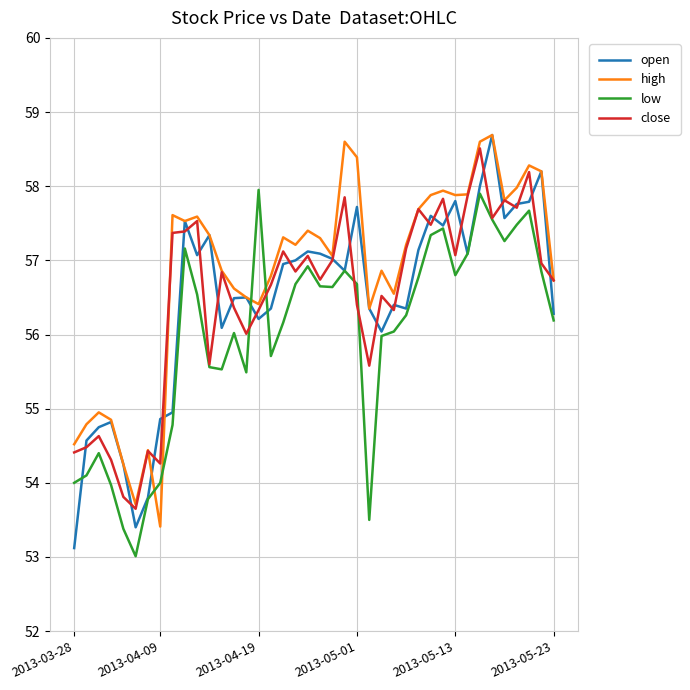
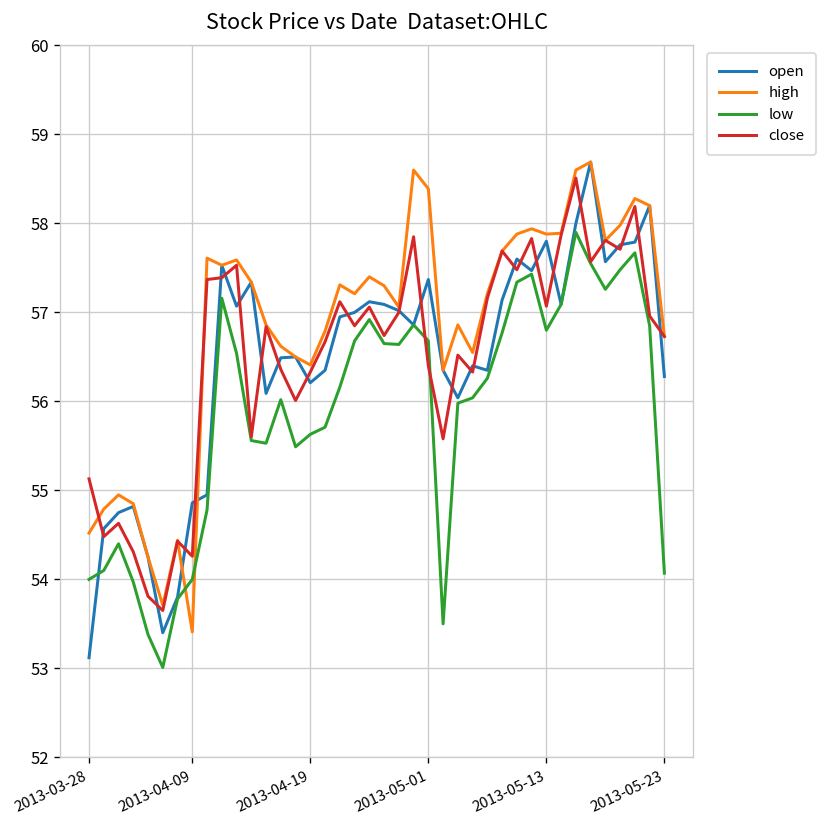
close, 2013-03-28: 54.4 -> 55.1
low, 2013-04-19: 58.0 -> 55.6
open, 2013-05-01: 57.7 -> 57.4
low, 2013-05-23: 56.2 -> 54.1
